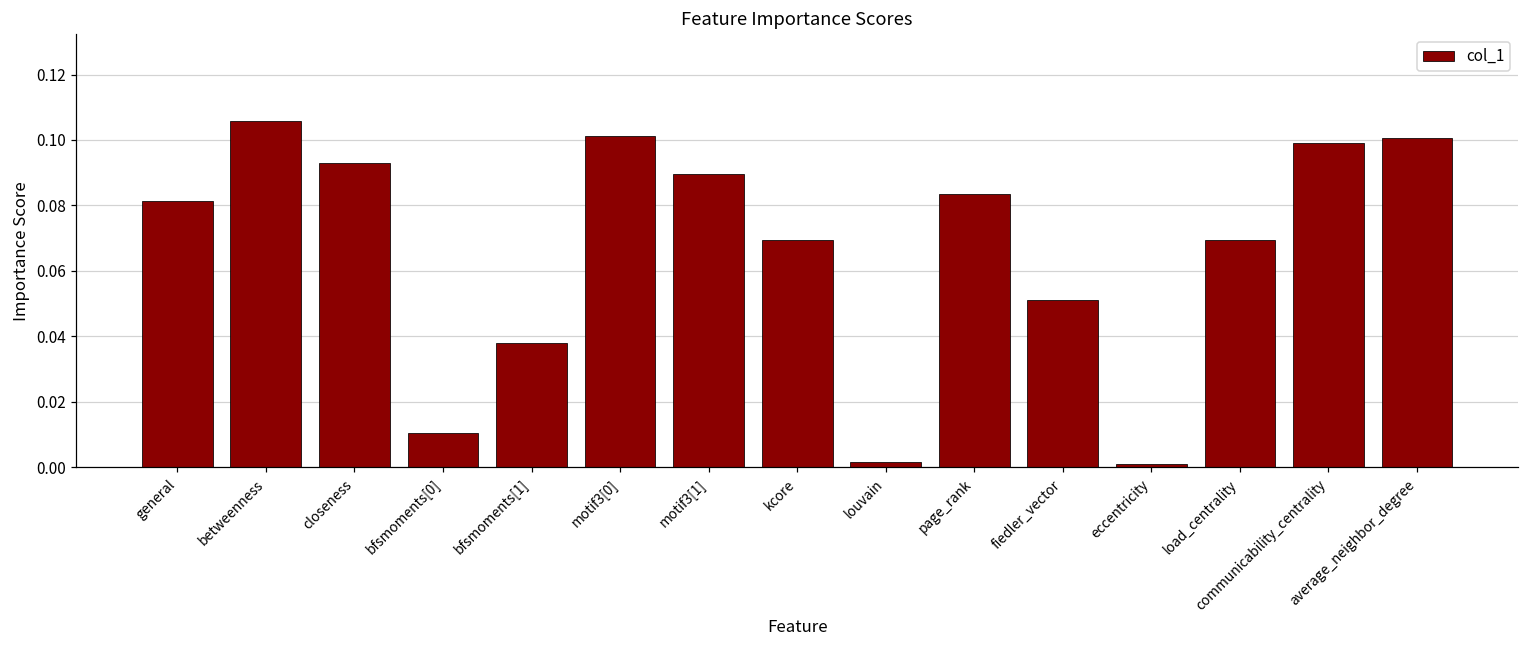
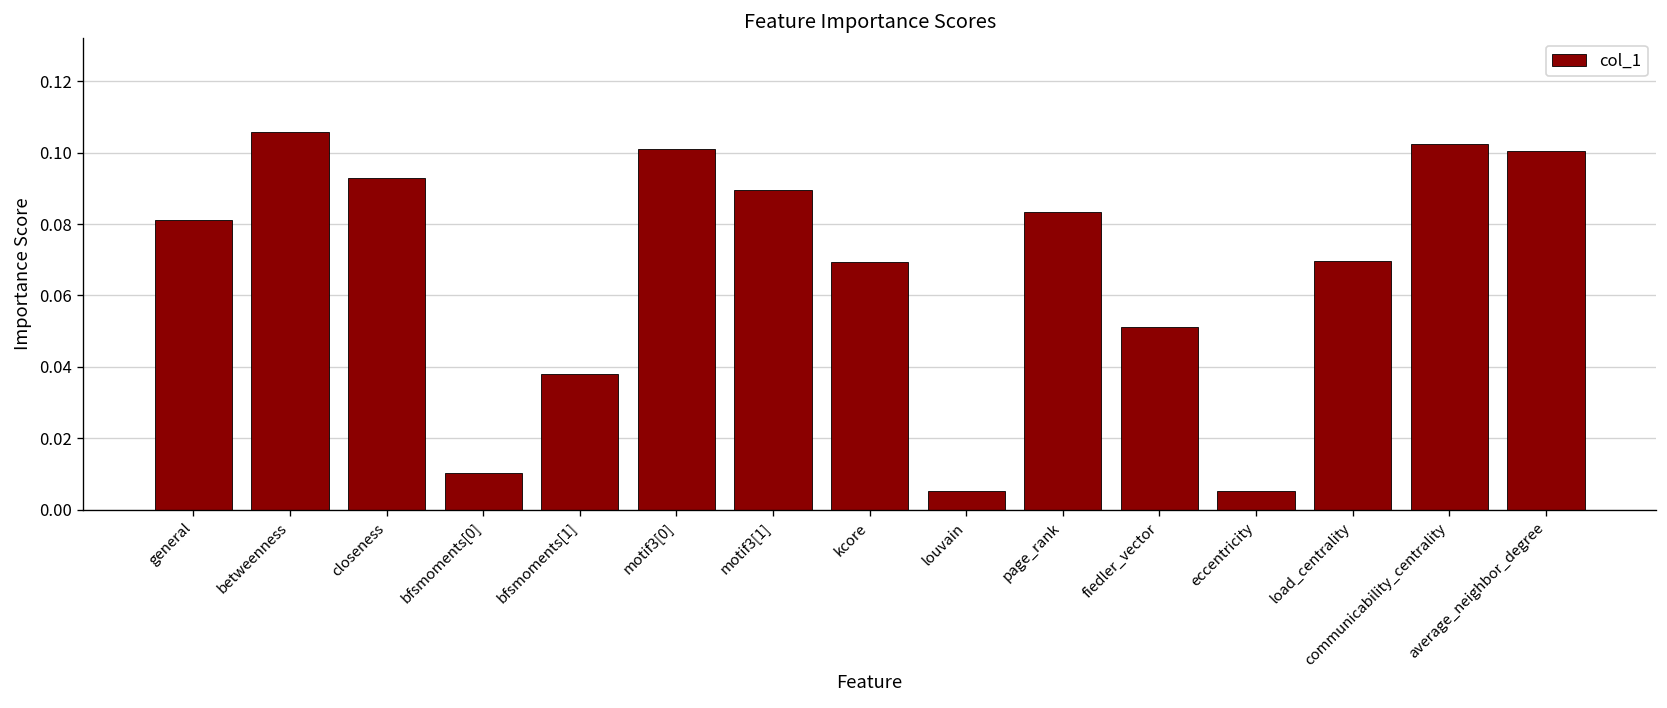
louvain: 0.002 -> 0.005
eccentricity: 0.001 -> 0.005
communicability_centrality: 0.099 -> 0.102
